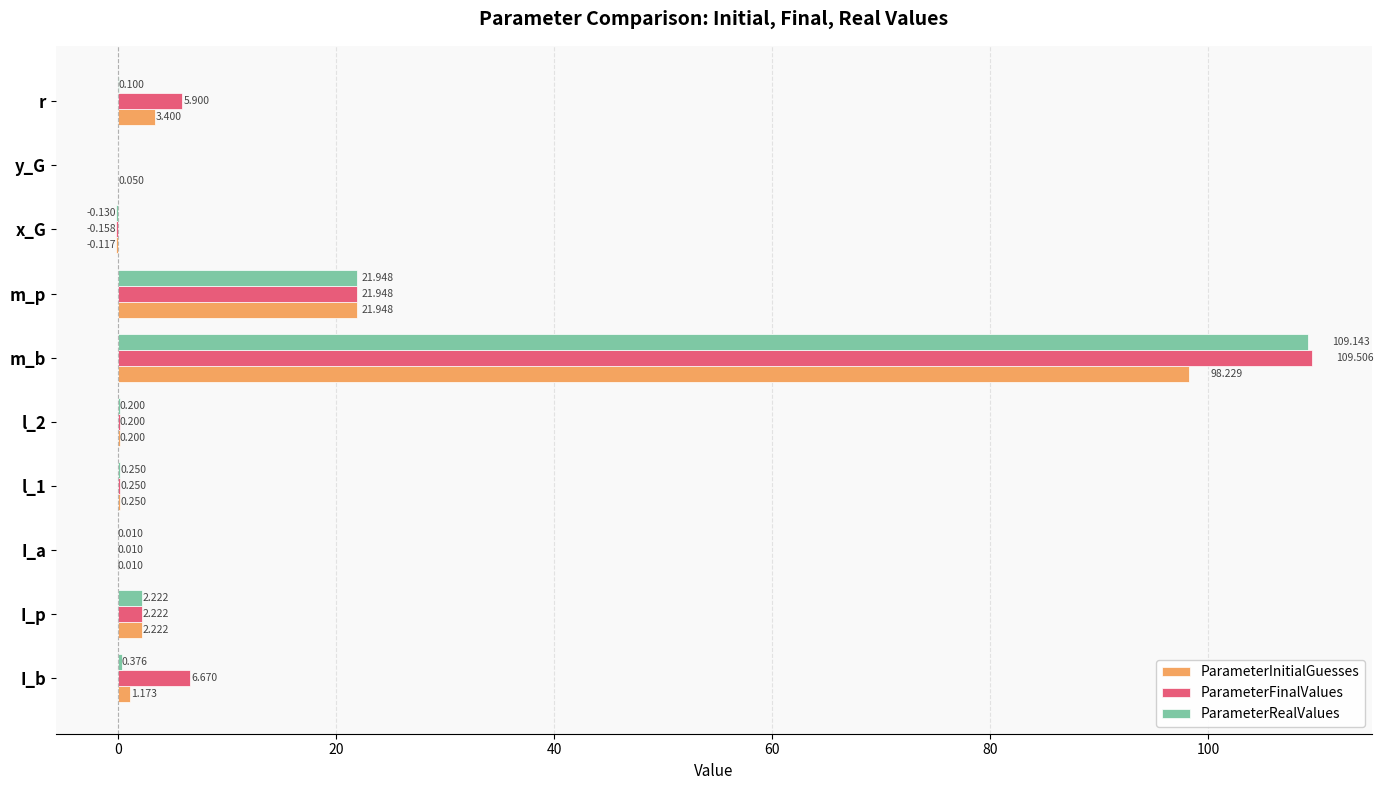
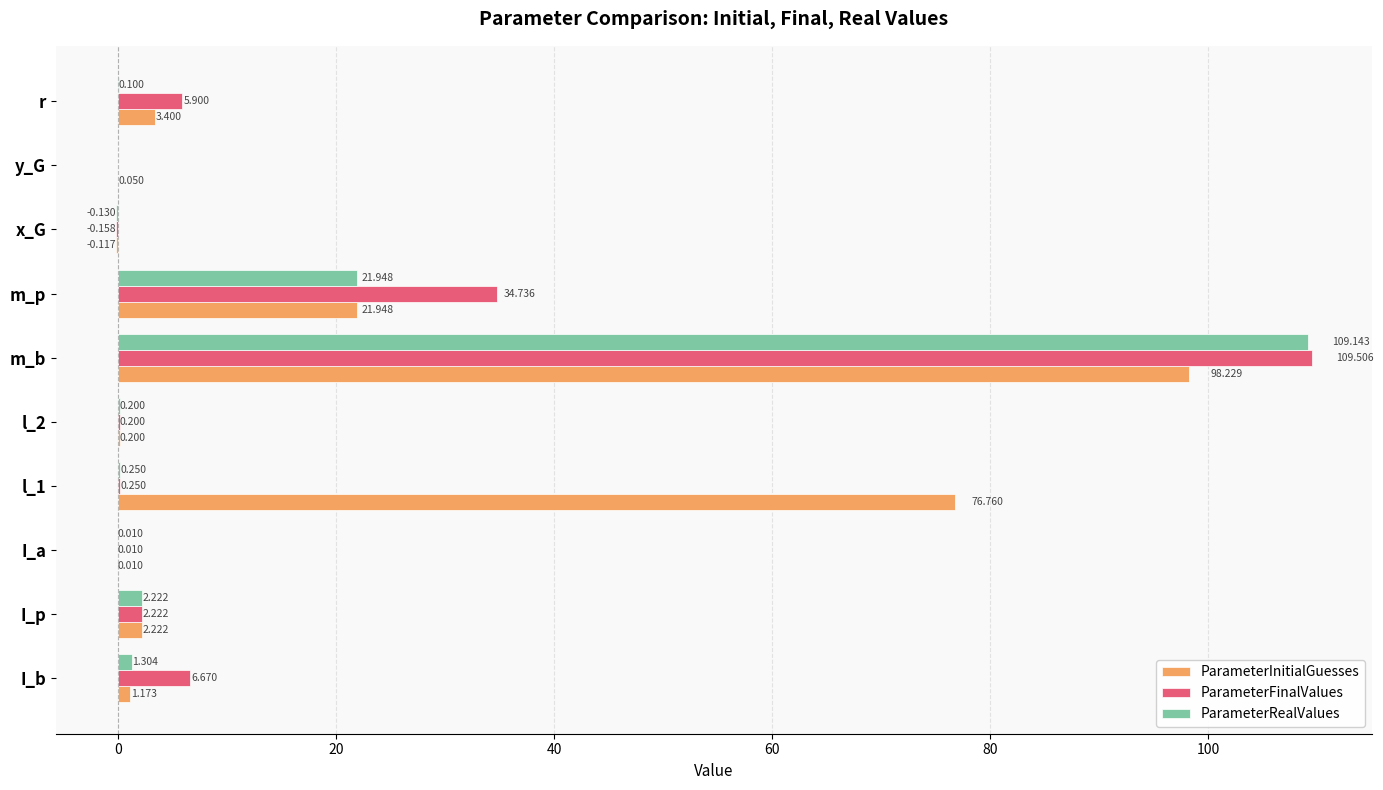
ParameterFinalValues, m_p: 21.948 -> 34.736
ParameterInitialGuesses, l_1: 0.250 -> 76.760
ParameterRealValues, I_b: 0.376 -> 1.304
